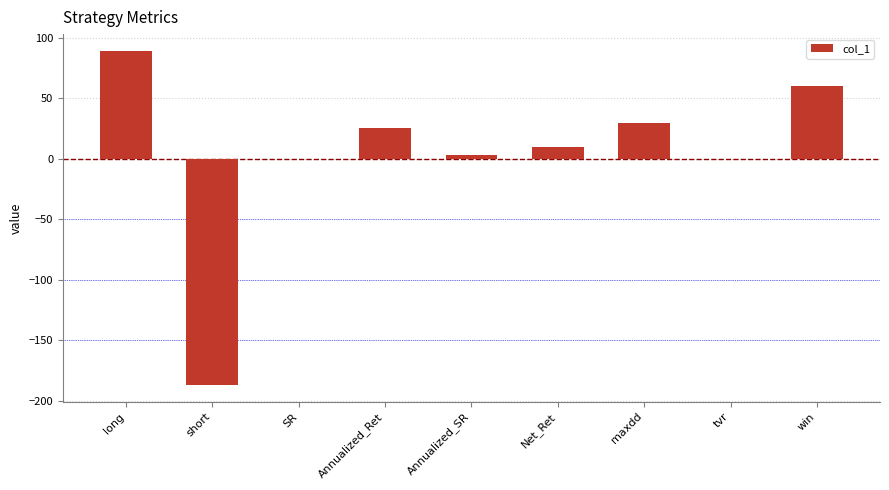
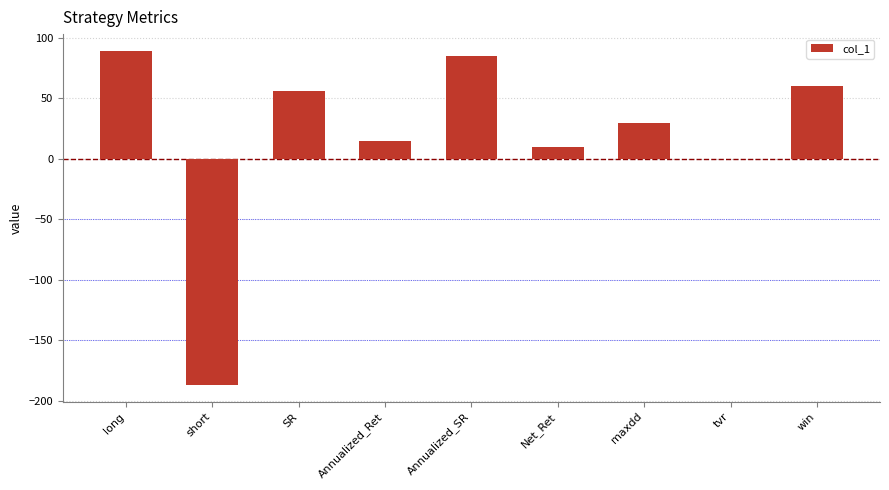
SR: 0 -> 56
Annualized_Ret: 25 -> 15
Annualized_SR: 3 -> 85
